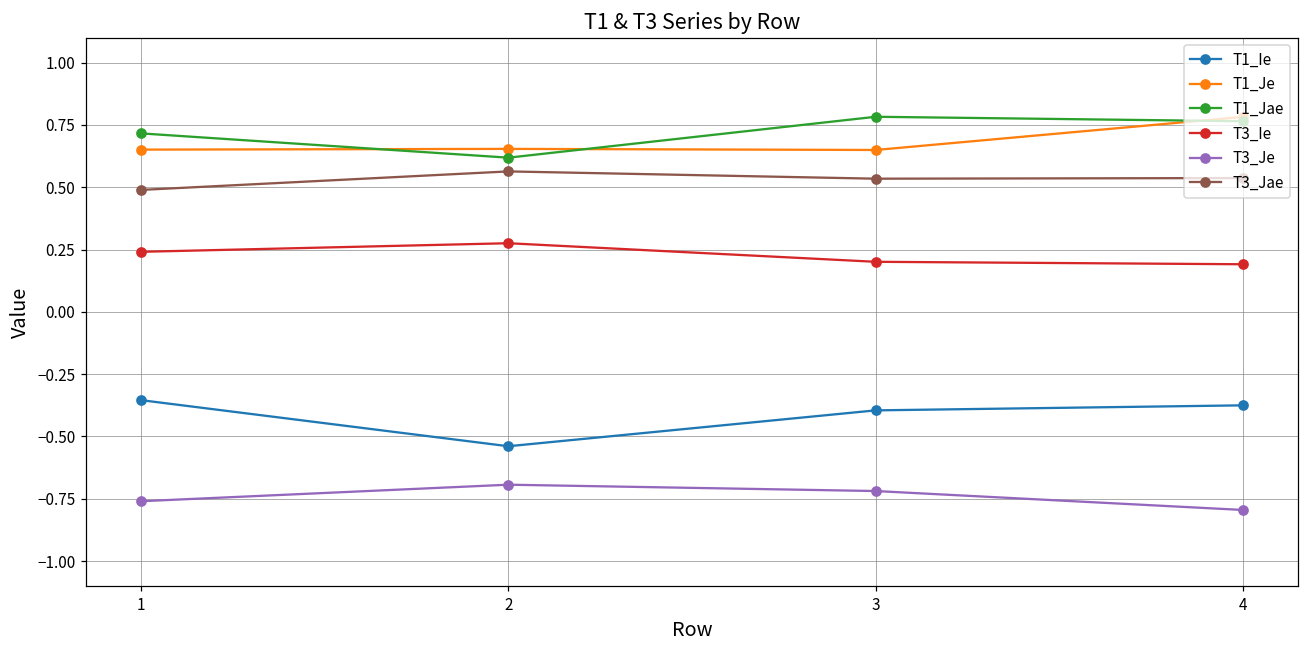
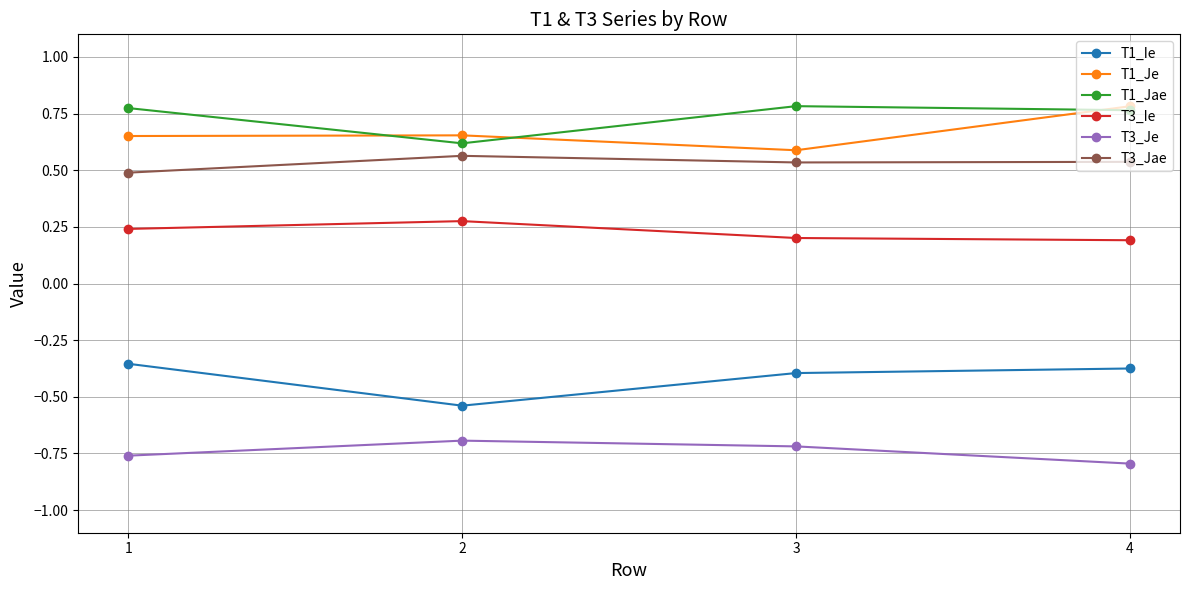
T1_Jae, 1: 0.72 -> 0.77
T1_Je, 3: 0.65 -> 0.59
